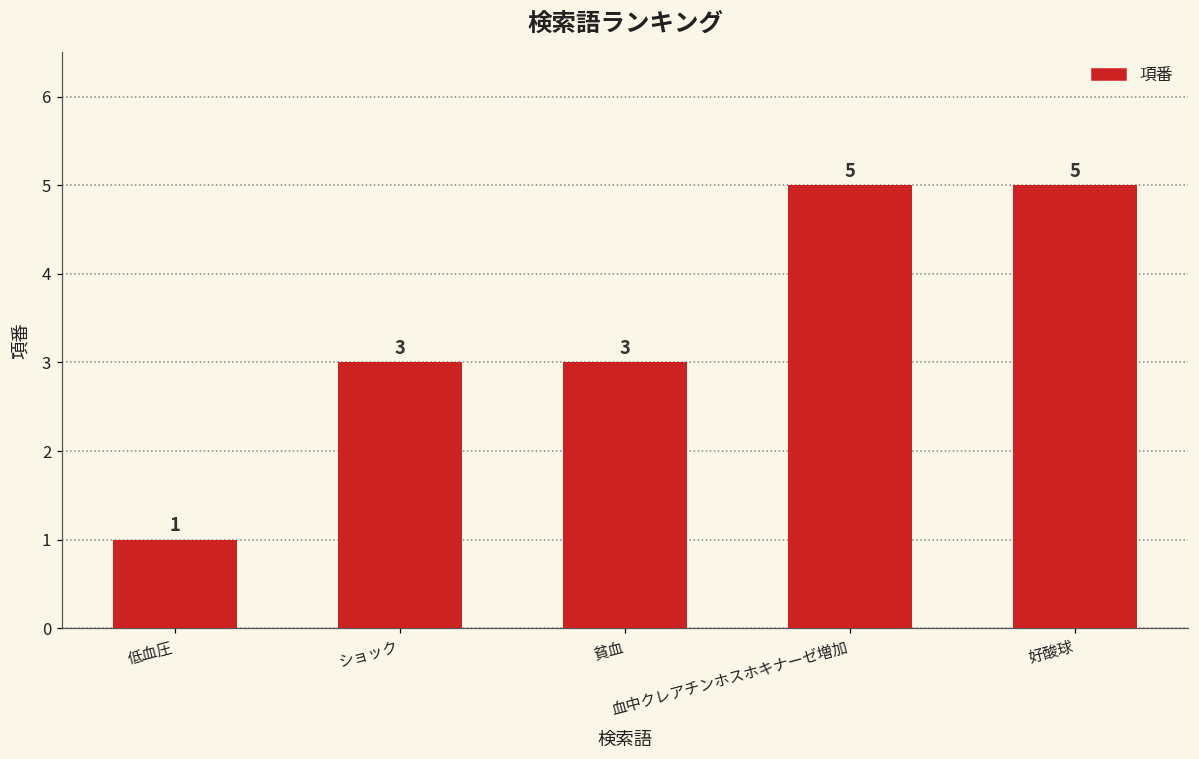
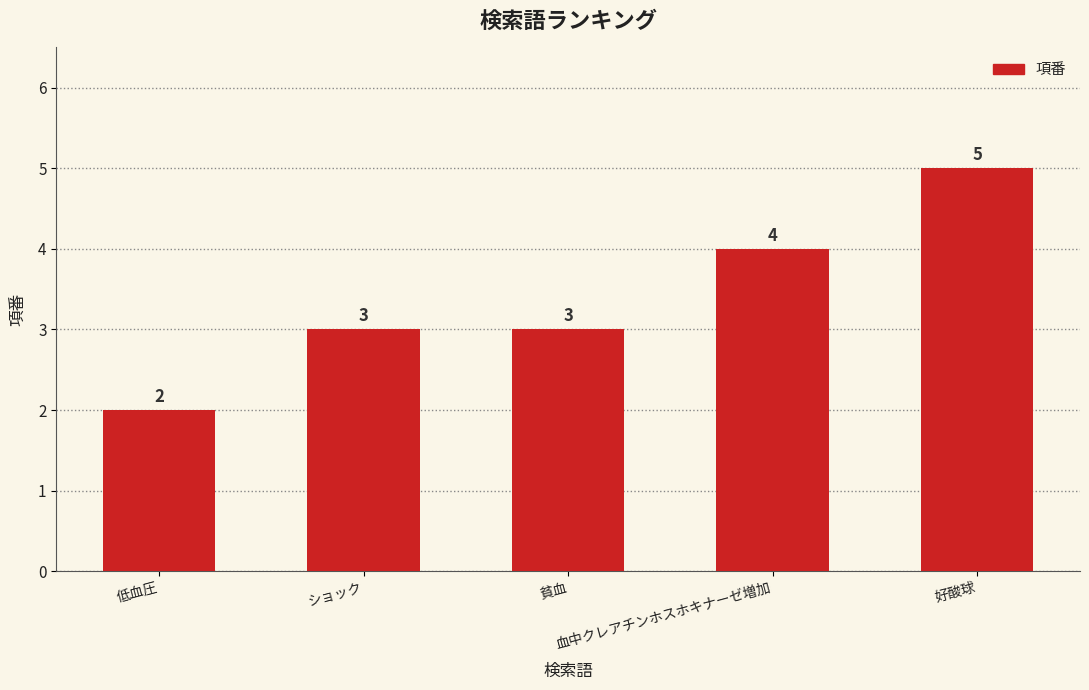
低血圧: 1 -> 2
血中クレアチンホスホキナーゼ増加: 5 -> 4
